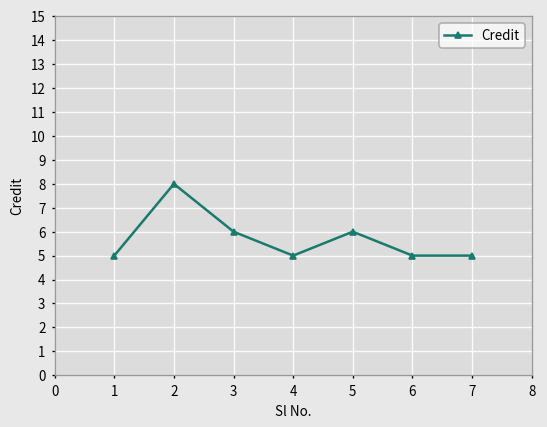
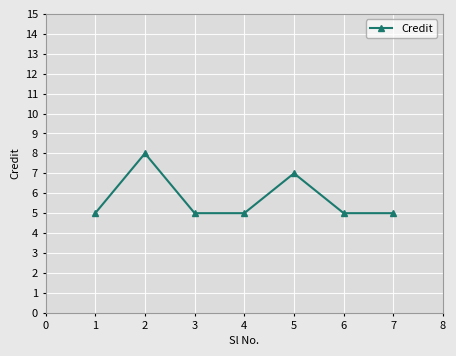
3: 6 -> 5
5: 6 -> 7
